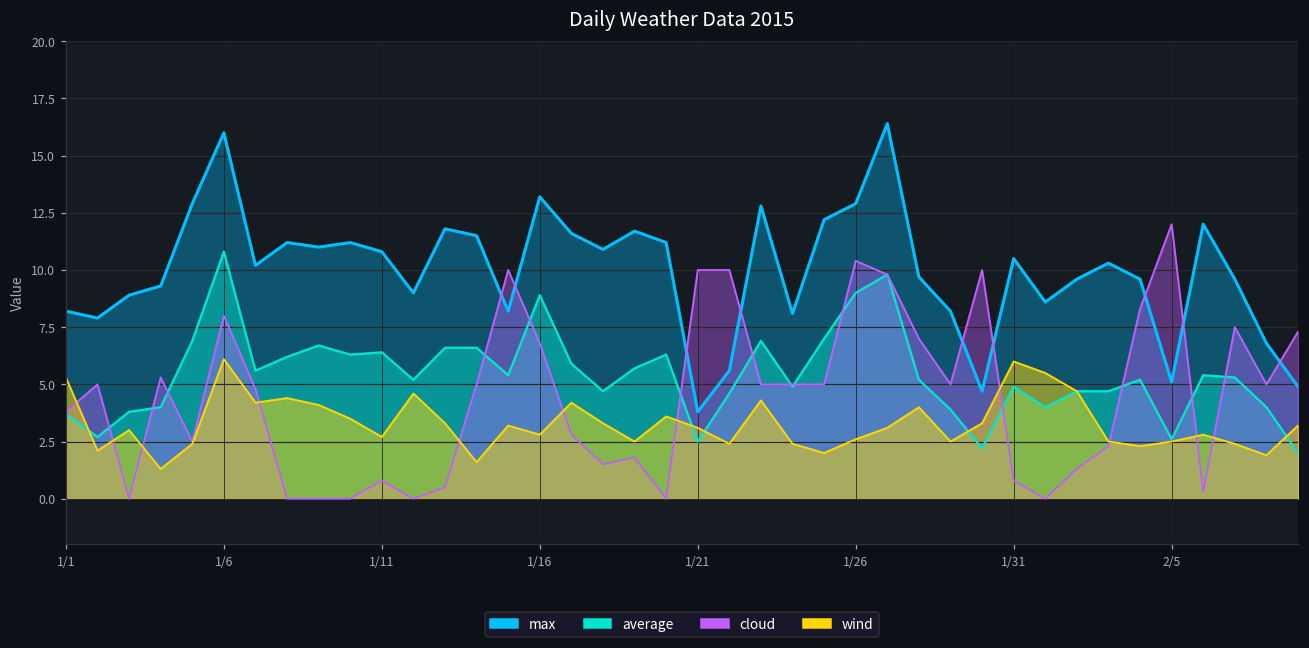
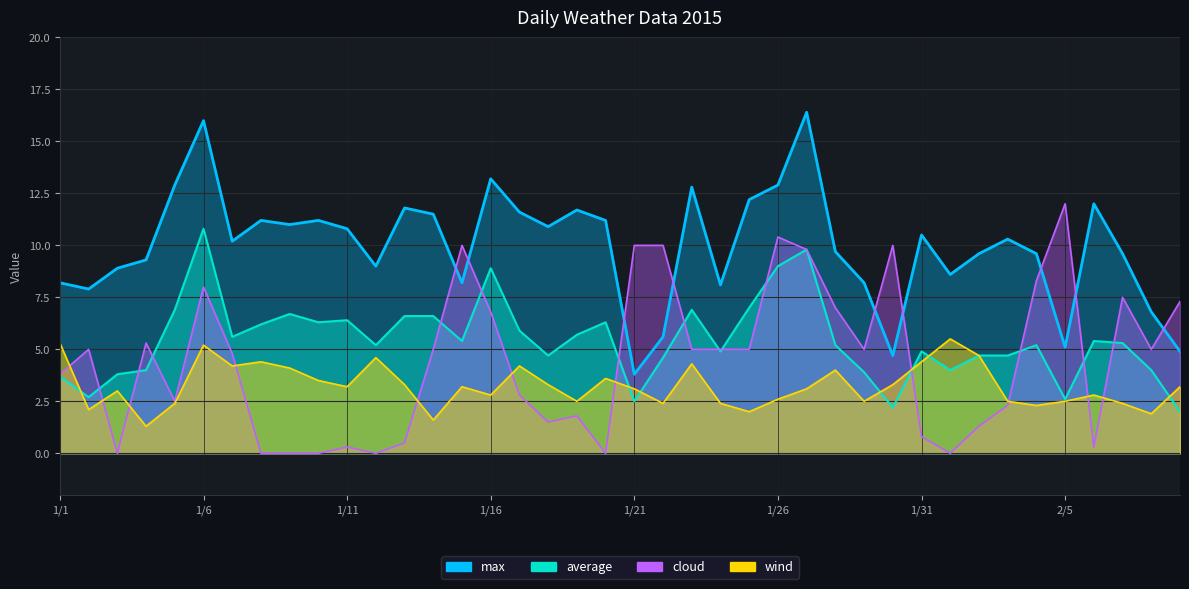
wind, 1/6: 6.1 -> 5.2
cloud, 1/11: 0.8 -> 0.3
wind, 1/11: 2.7 -> 3.2
wind, 1/31: 6.0 -> 4.4
